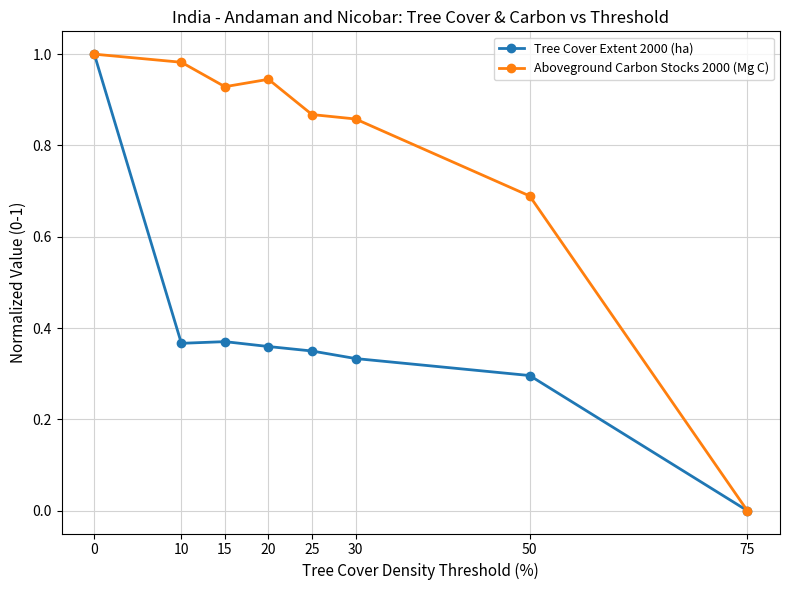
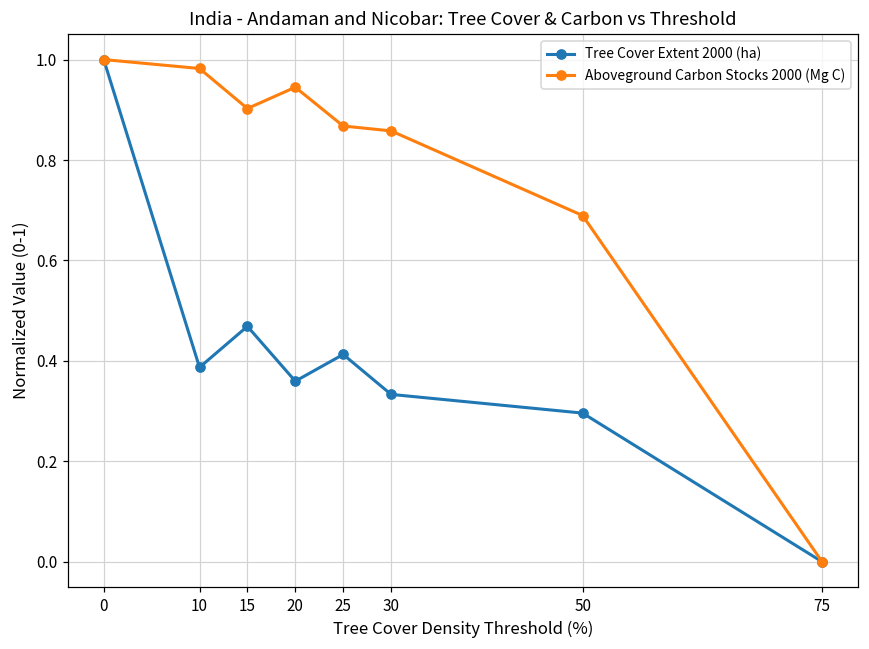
Tree Cover Extent 2000 (ha), 10: 0.37 -> 0.39
Tree Cover Extent 2000 (ha), 15: 0.37 -> 0.47
Aboveground Carbon Stocks 2000 (Mg C), 15: 0.93 -> 0.90
Tree Cover Extent 2000 (ha), 25: 0.35 -> 0.41
